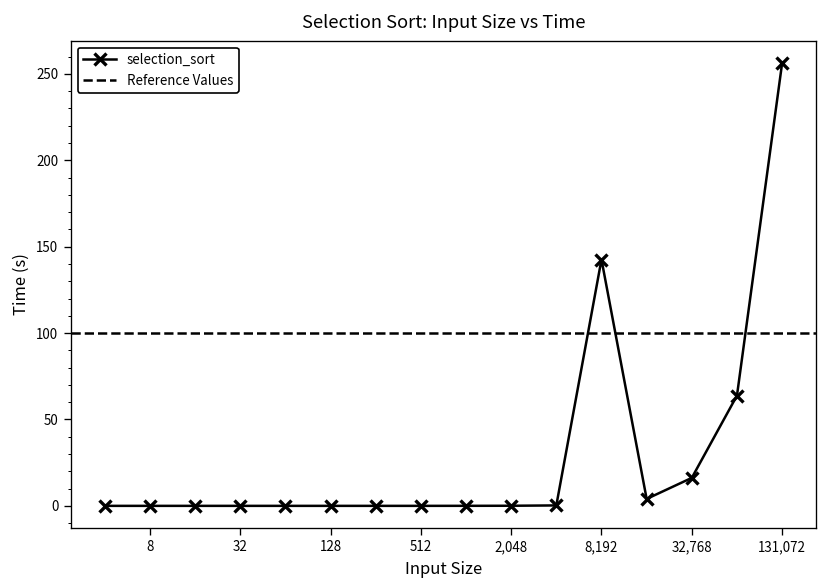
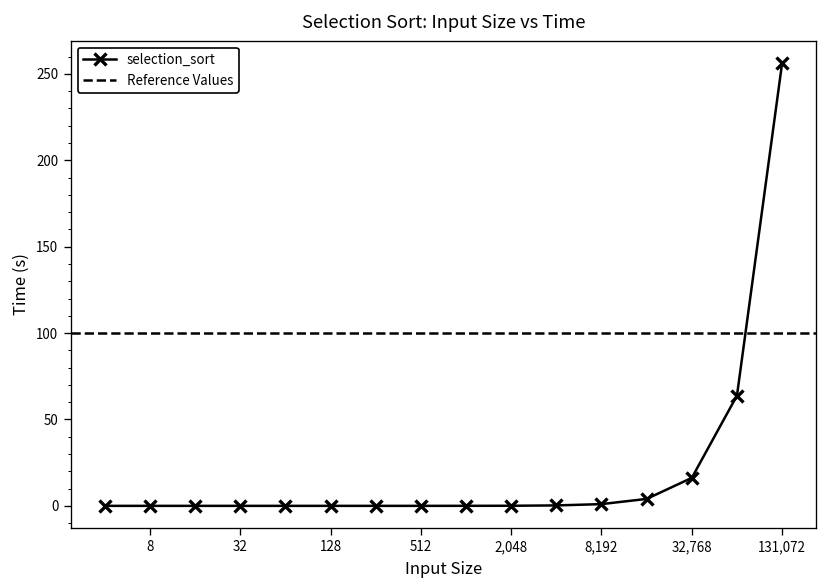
8,192: 143 -> 1
